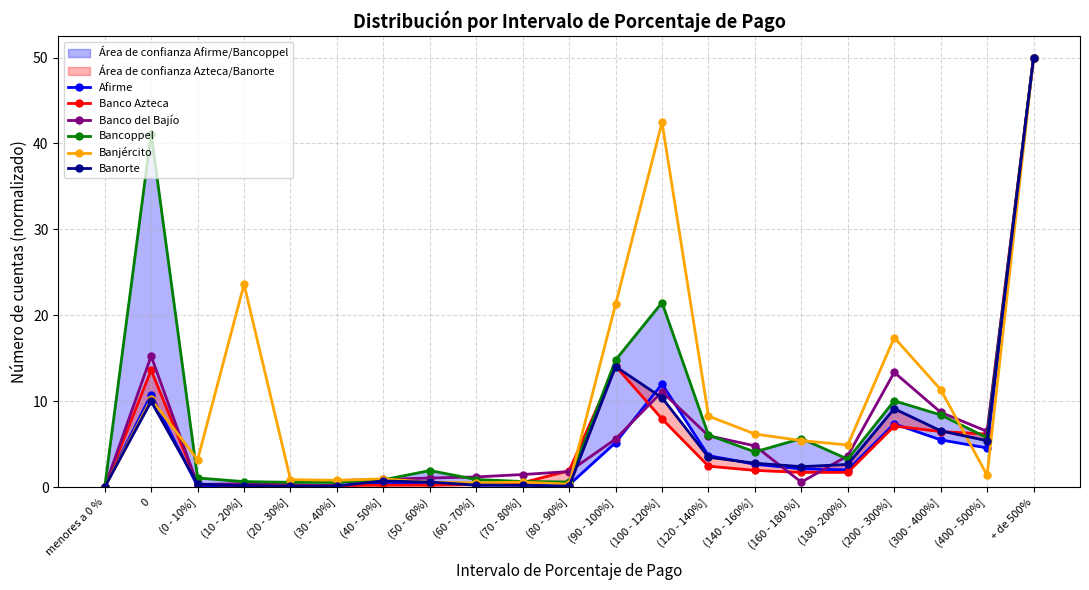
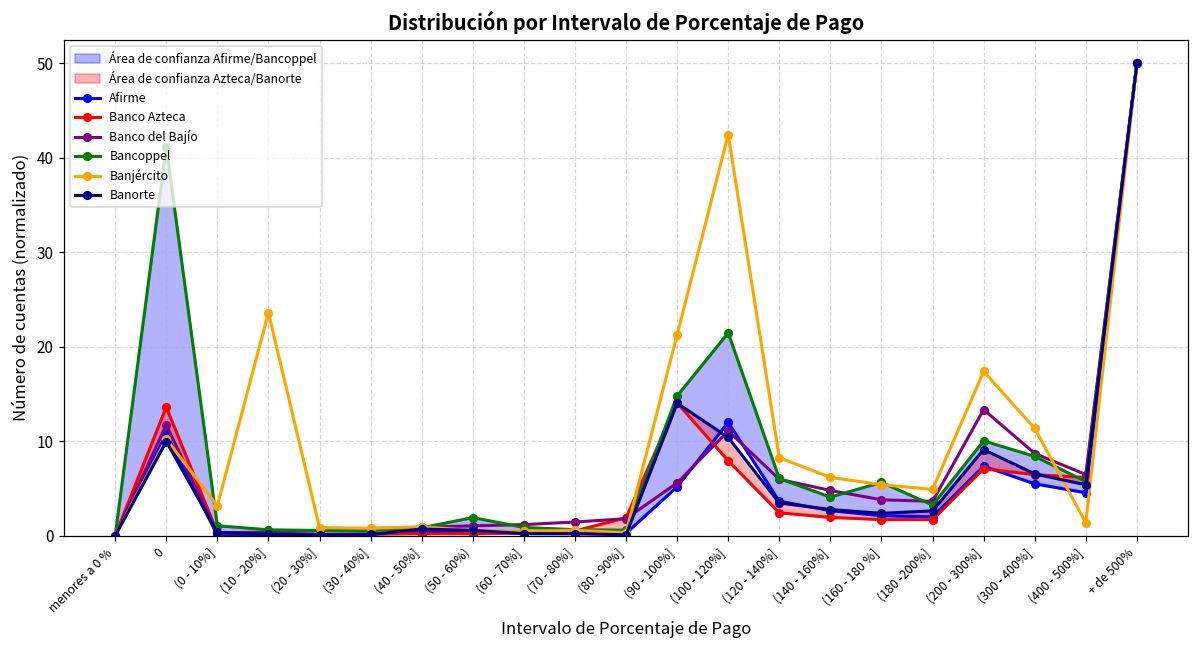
Banco del Bajío, 0: 15 -> 12
Banco del Bajío, (160 - 180 %]: 1 -> 4
